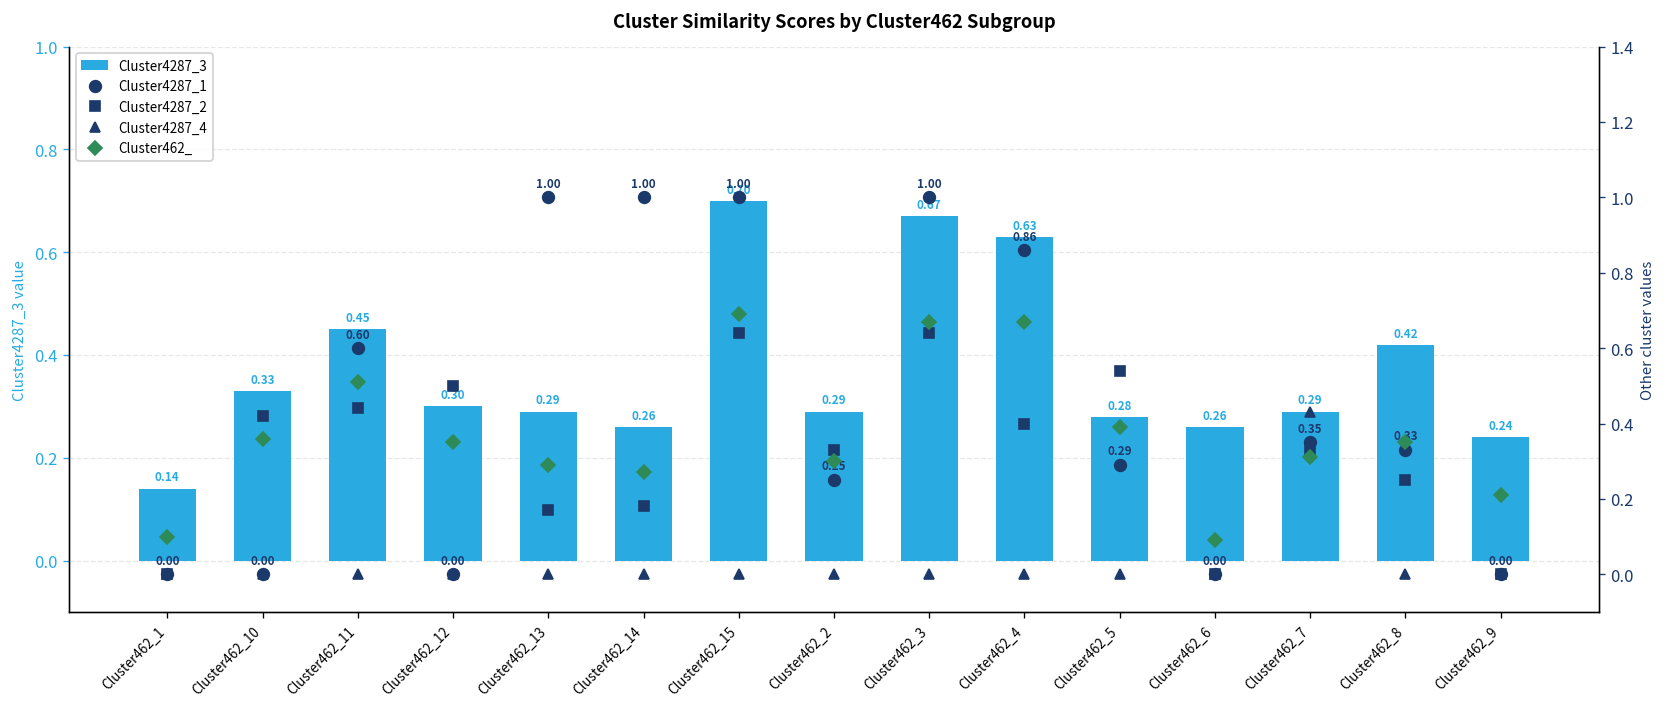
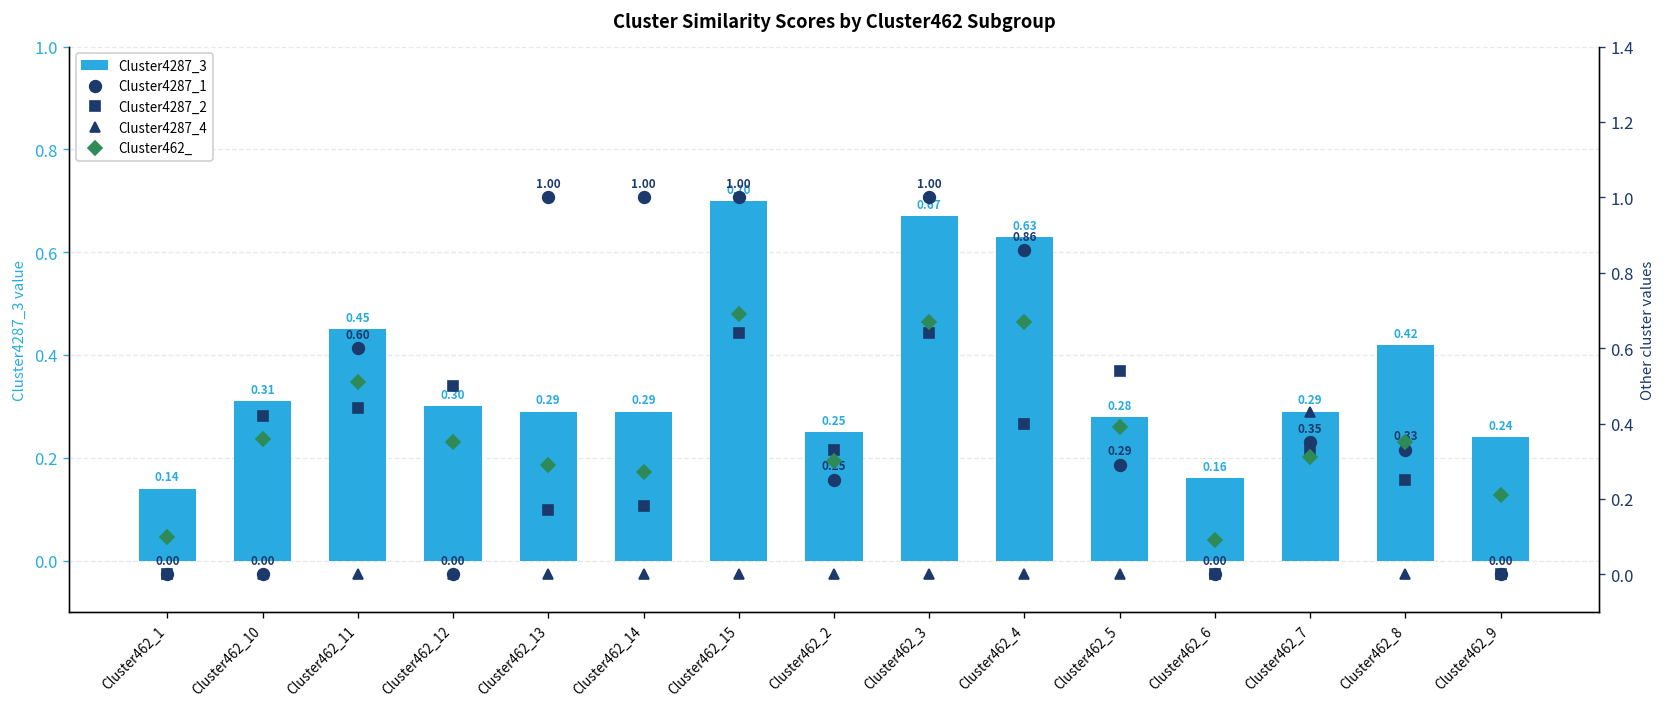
Cluster4287_3, Cluster462_10: 0.33 -> 0.31
Cluster4287_3, Cluster462_14: 0.26 -> 0.29
Cluster4287_3, Cluster462_2: 0.29 -> 0.25
Cluster4287_3, Cluster462_6: 0.26 -> 0.16
